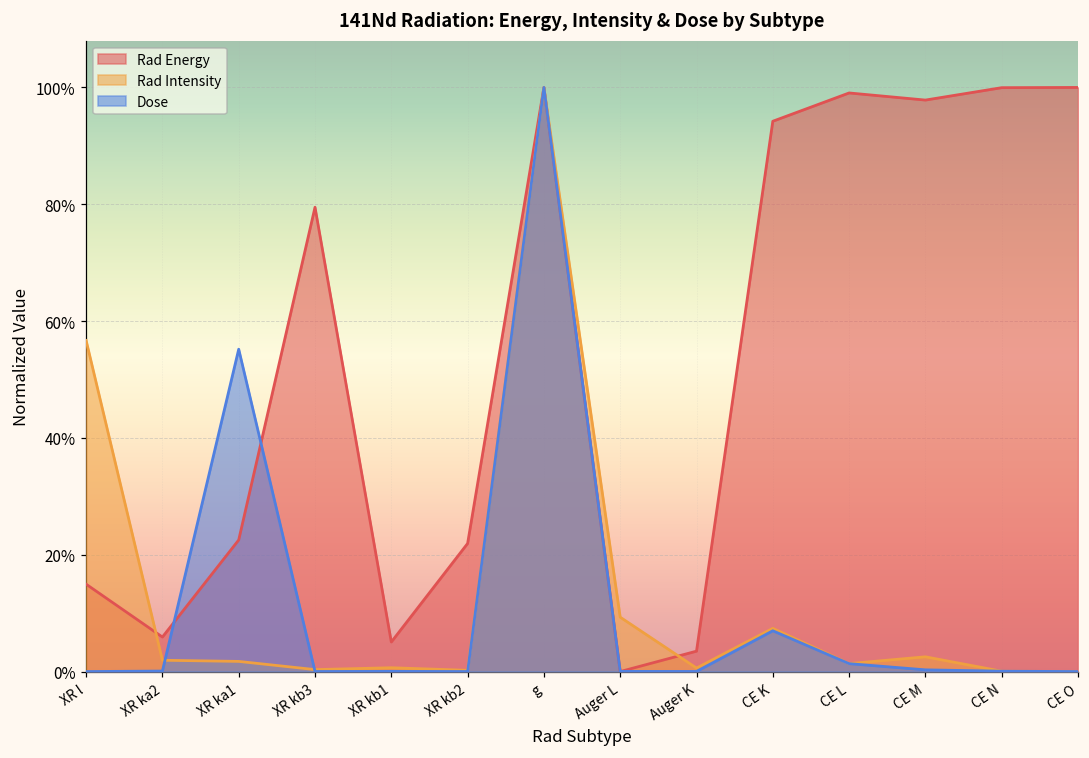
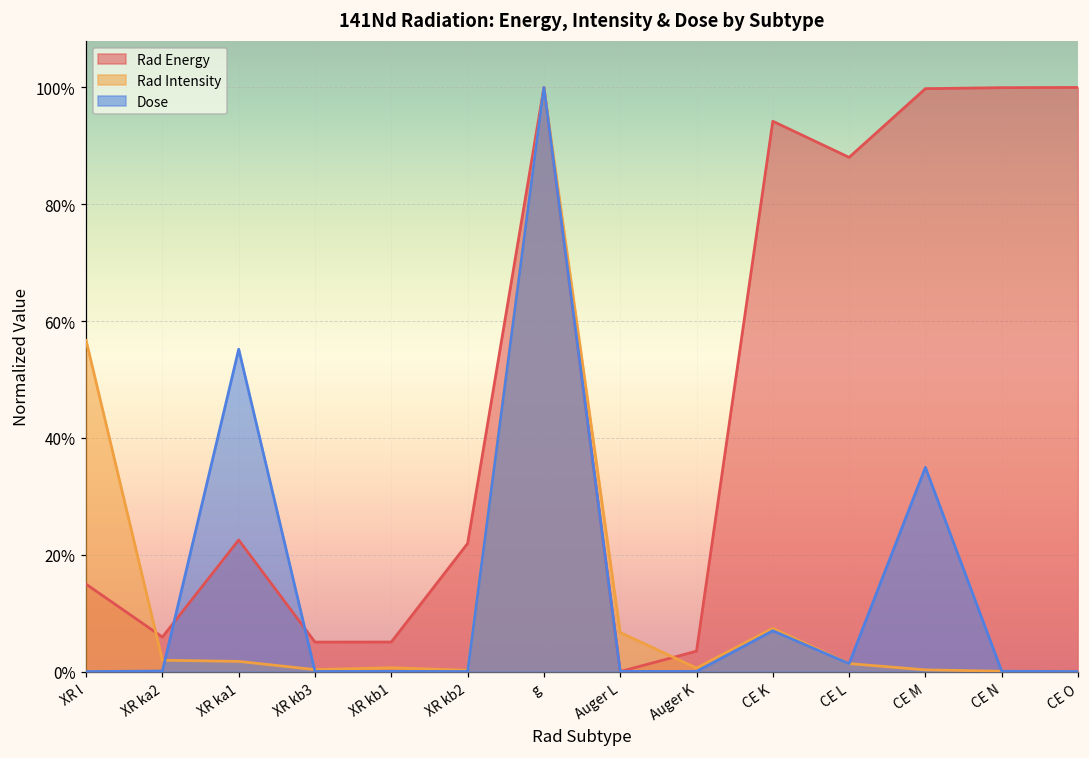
Rad Energy, XR kb3: 79% -> 5%
Rad Intensity, Auger L: 9% -> 7%
Rad Energy, CE L: 99% -> 88%
Rad Energy, CE M: 98% -> 100%
Rad Intensity, CE M: 3% -> 0%
Dose, CE M: 0% -> 35%
